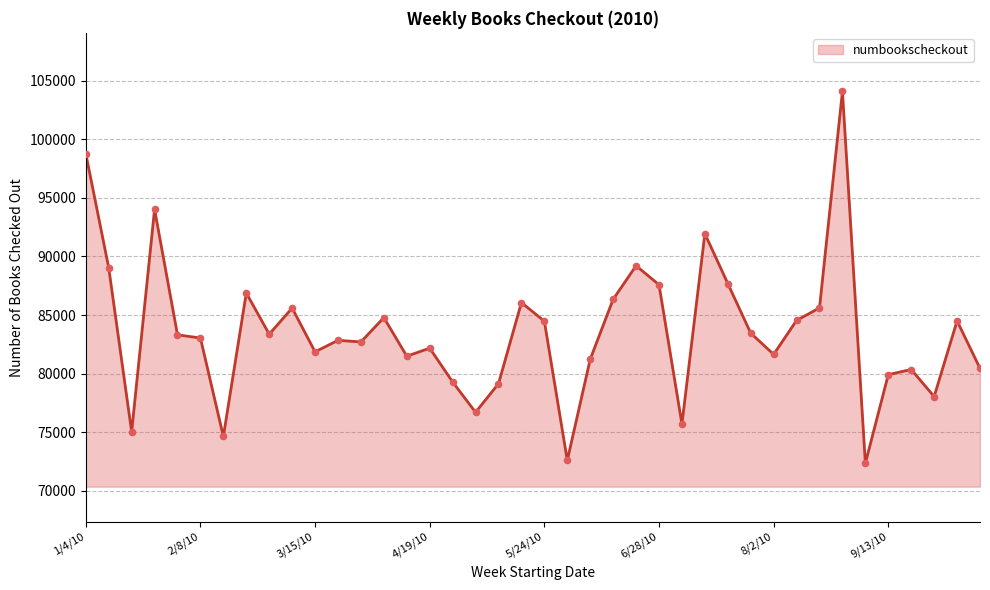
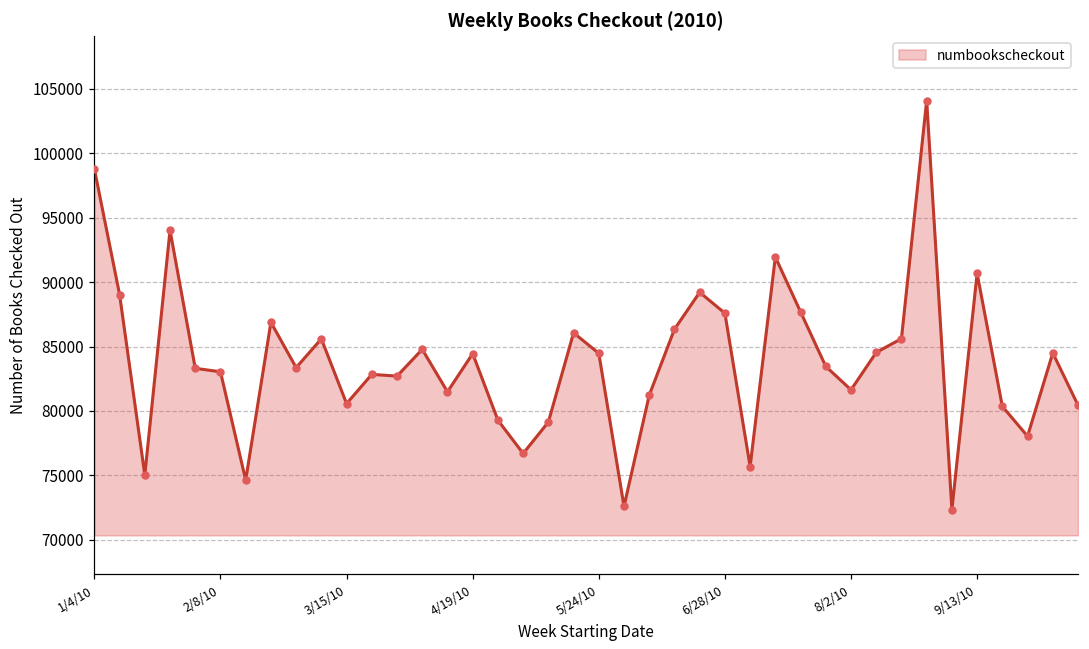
3/15/10: 81900 -> 80600
4/19/10: 82200 -> 84400
9/13/10: 79900 -> 90700
